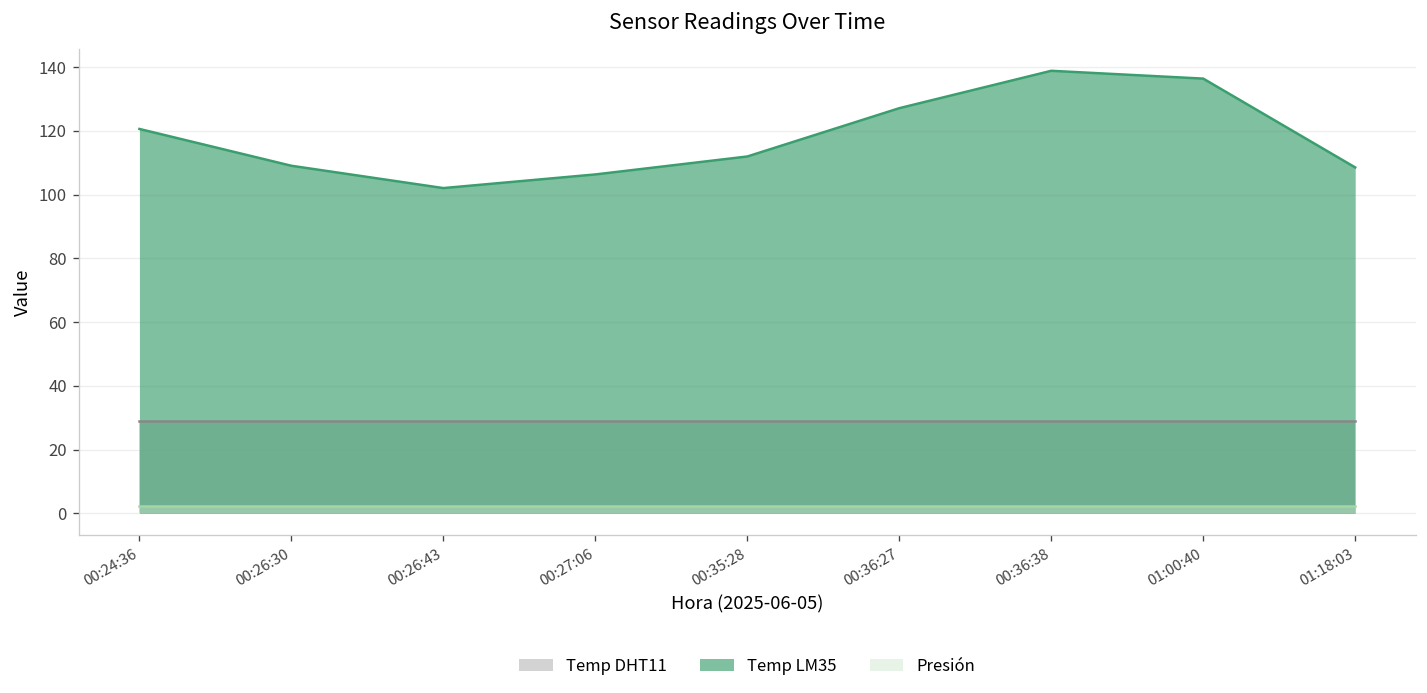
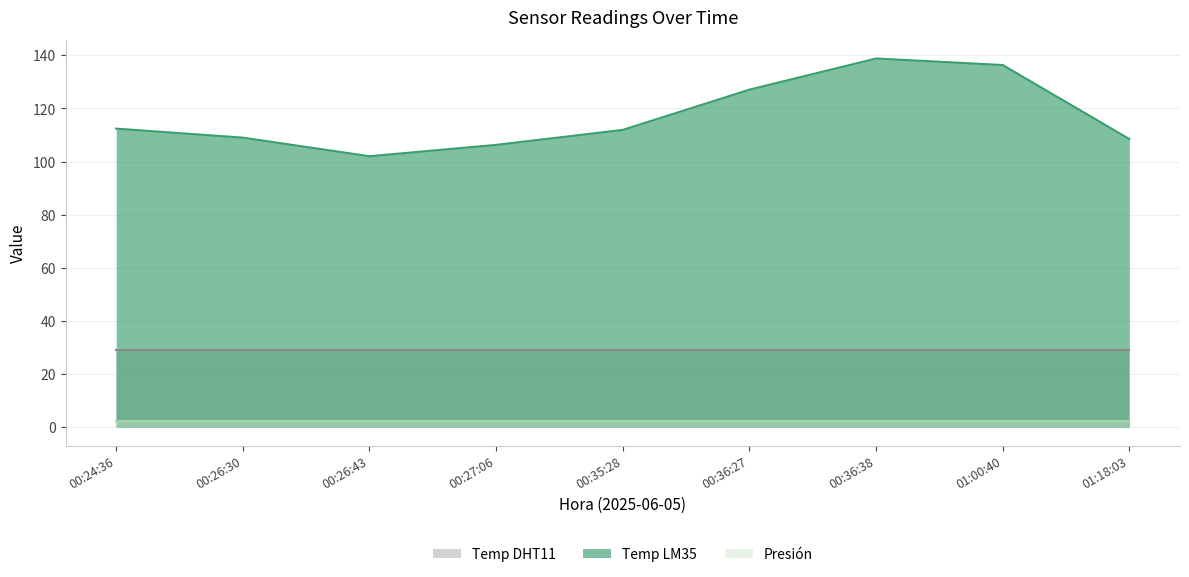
Temp LM35, 00:24:36: 121 -> 112
